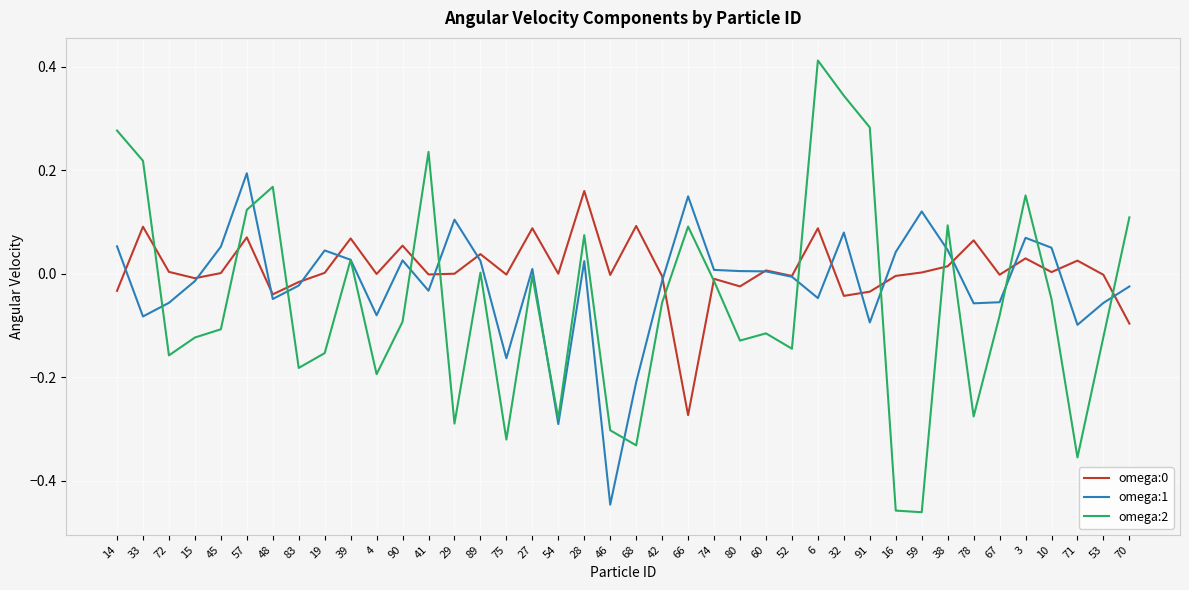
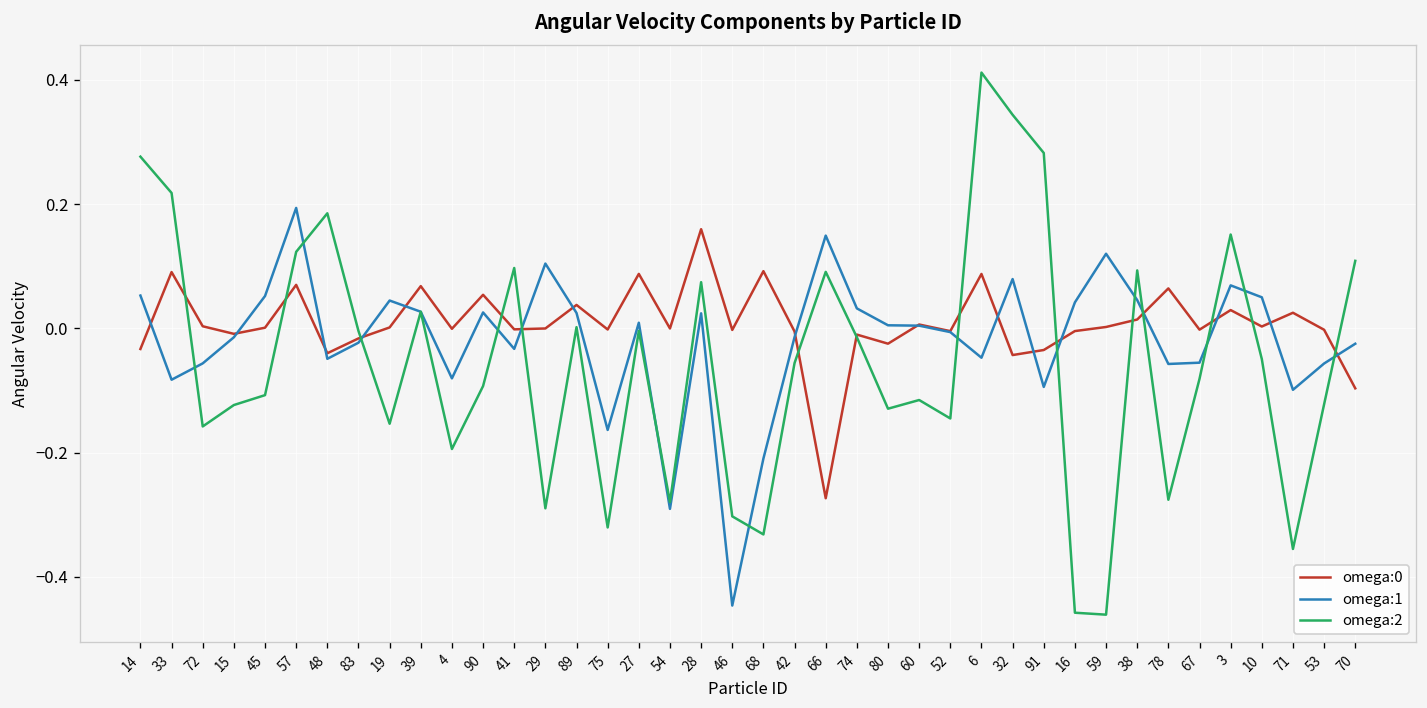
omega:2, 48: 0.17 -> 0.19
omega:2, 83: -0.18 -> 0.00
omega:2, 41: 0.24 -> 0.10
omega:1, 74: 0.01 -> 0.03
